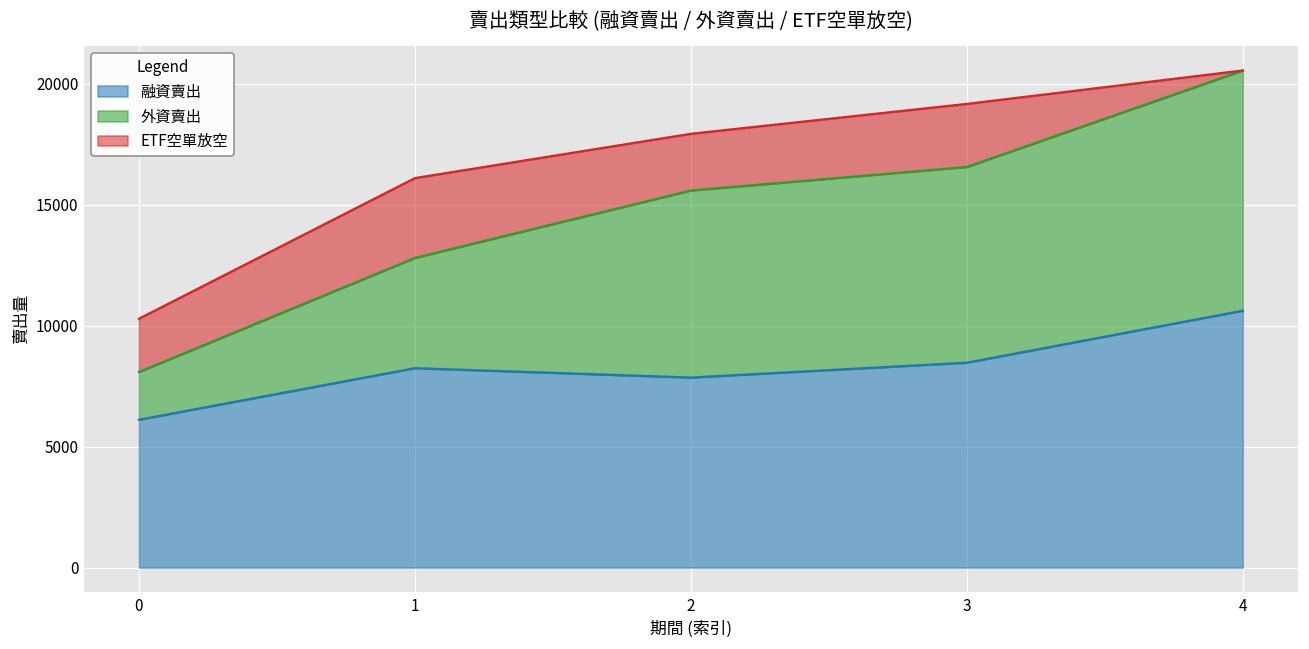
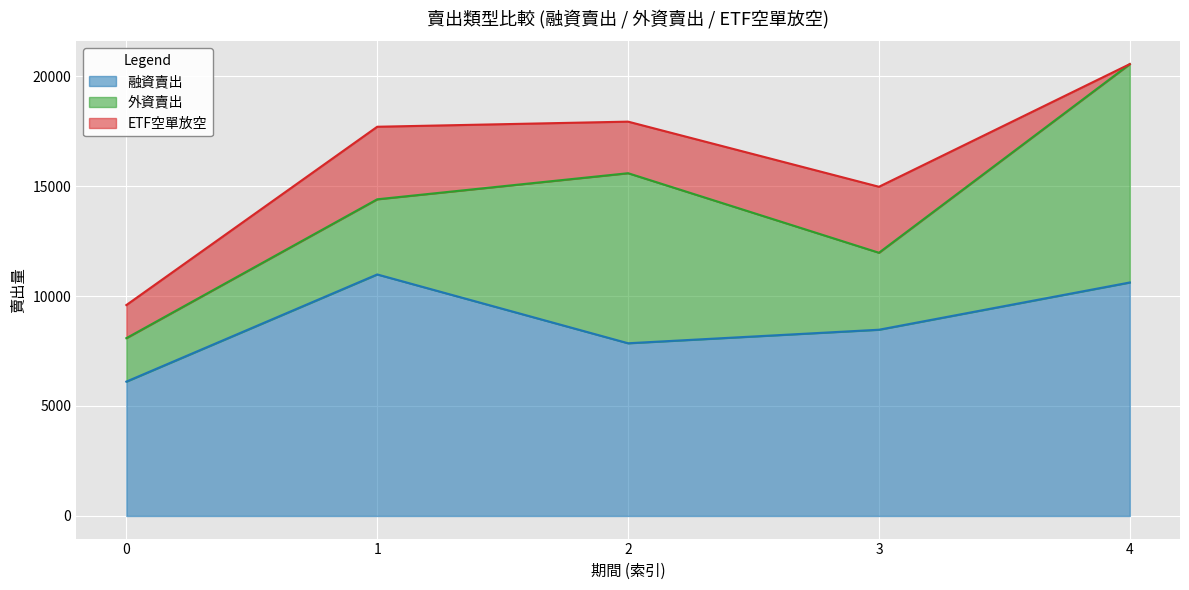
ETF空單放空, 0: 2200 -> 1500
融資賣出, 1: 8200 -> 11000
外資賣出, 1: 4600 -> 3400
外資賣出, 3: 8100 -> 3500
ETF空單放空, 3: 2600 -> 3000
